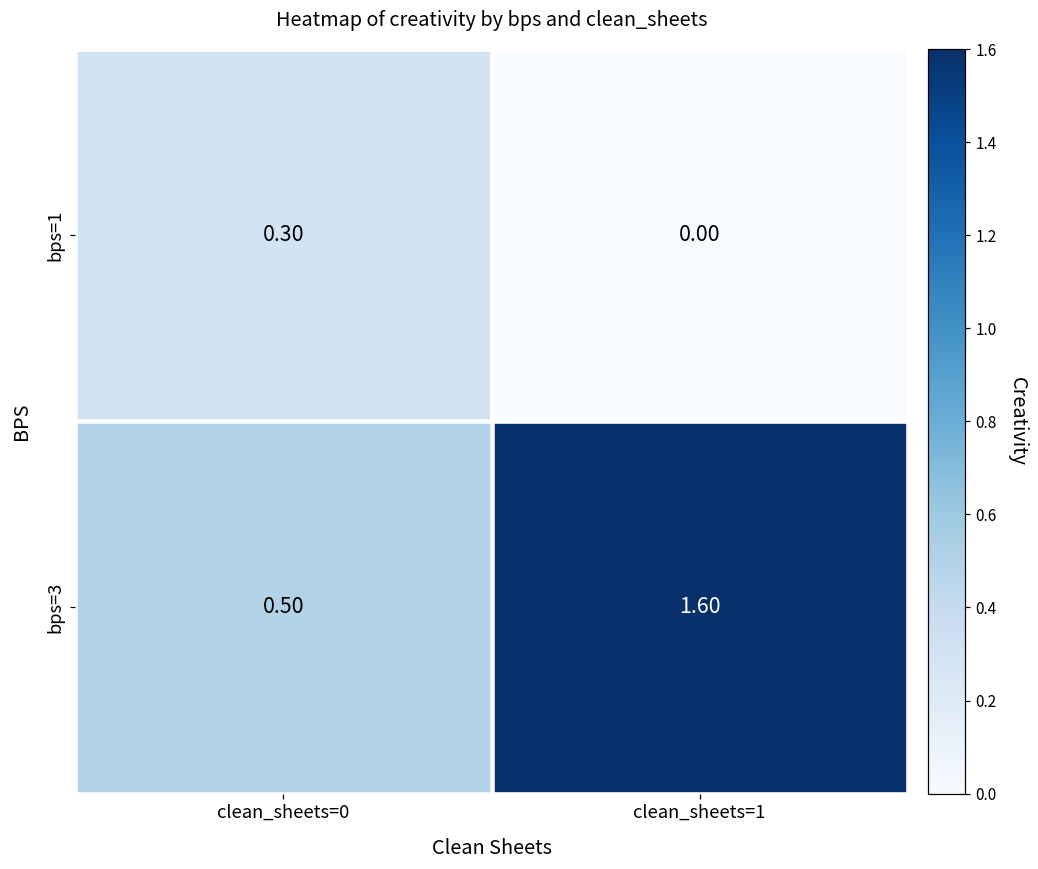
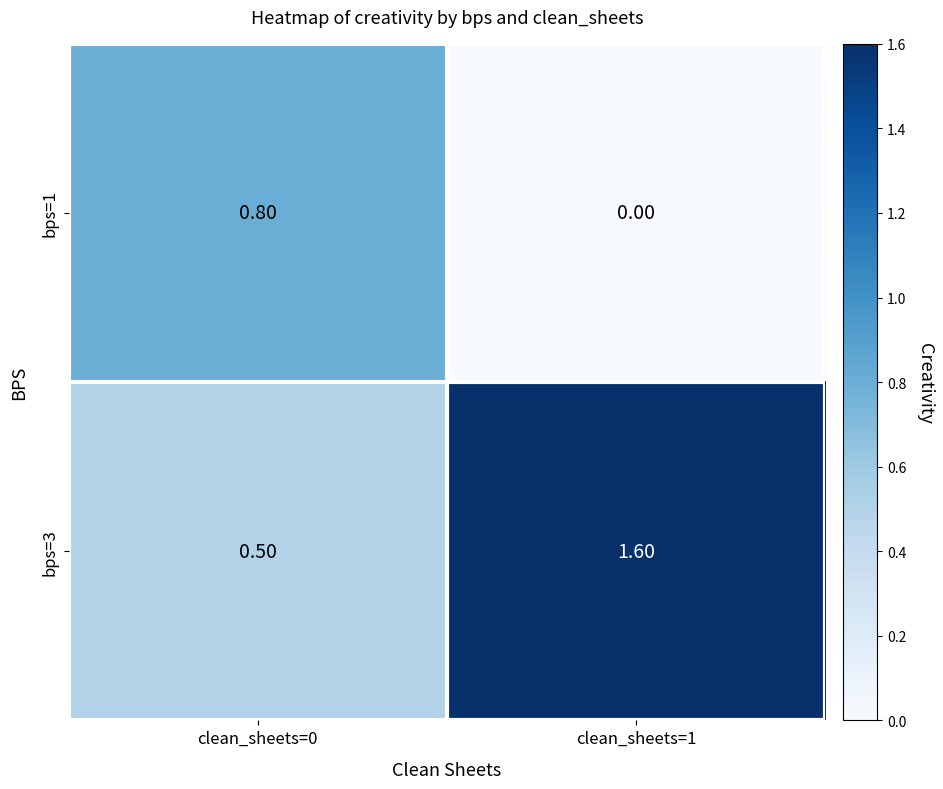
bps=1, clean_sheets=0: 0.30 -> 0.80
